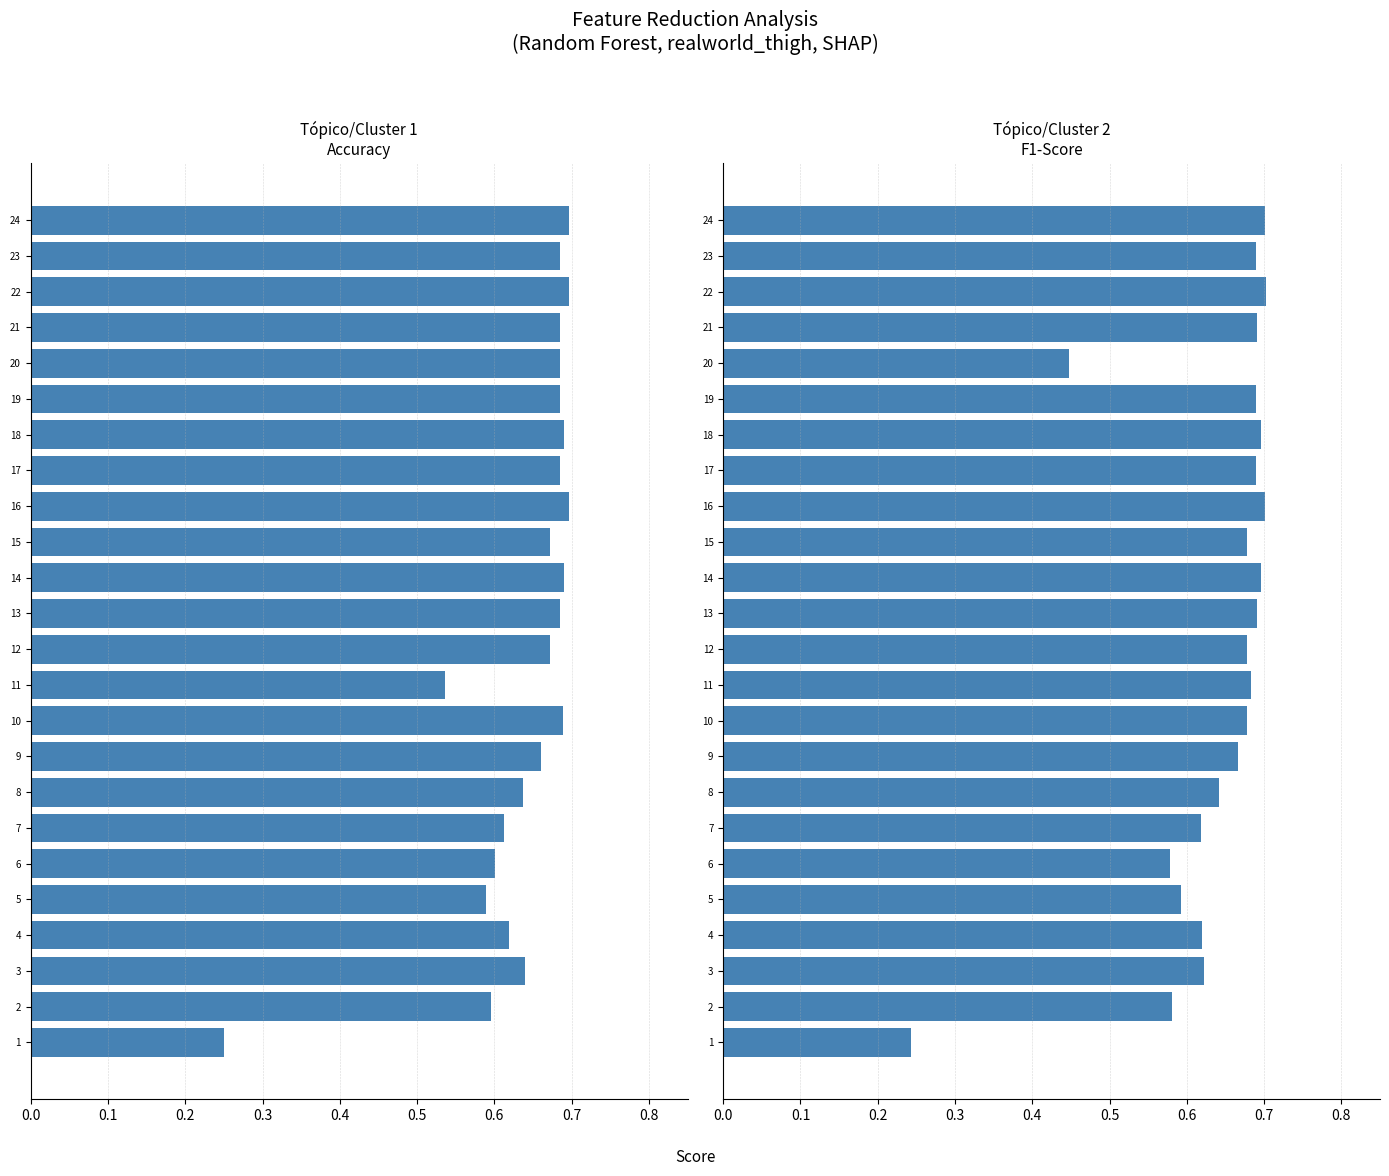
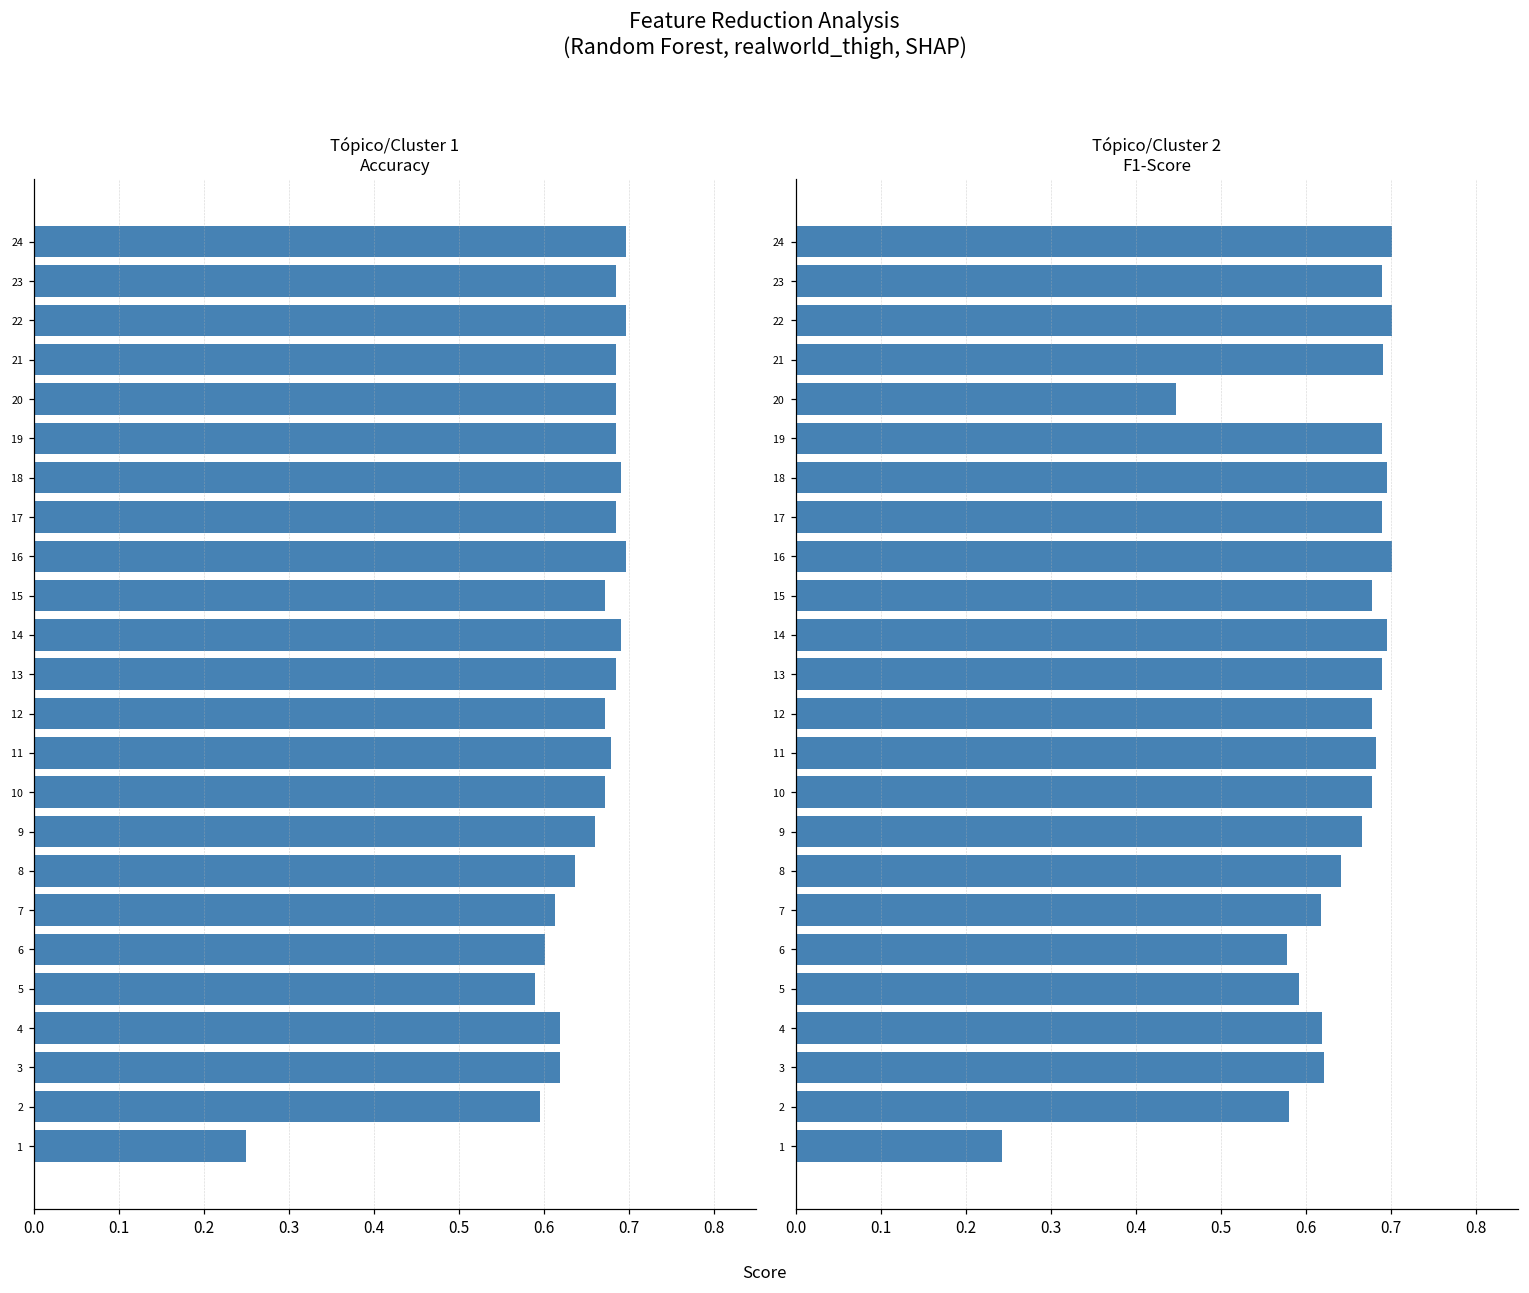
Tópico/Cluster 1 Accuracy, 11: 0.54 -> 0.68
Tópico/Cluster 1 Accuracy, 10: 0.69 -> 0.67
Tópico/Cluster 1 Accuracy, 3: 0.64 -> 0.62
